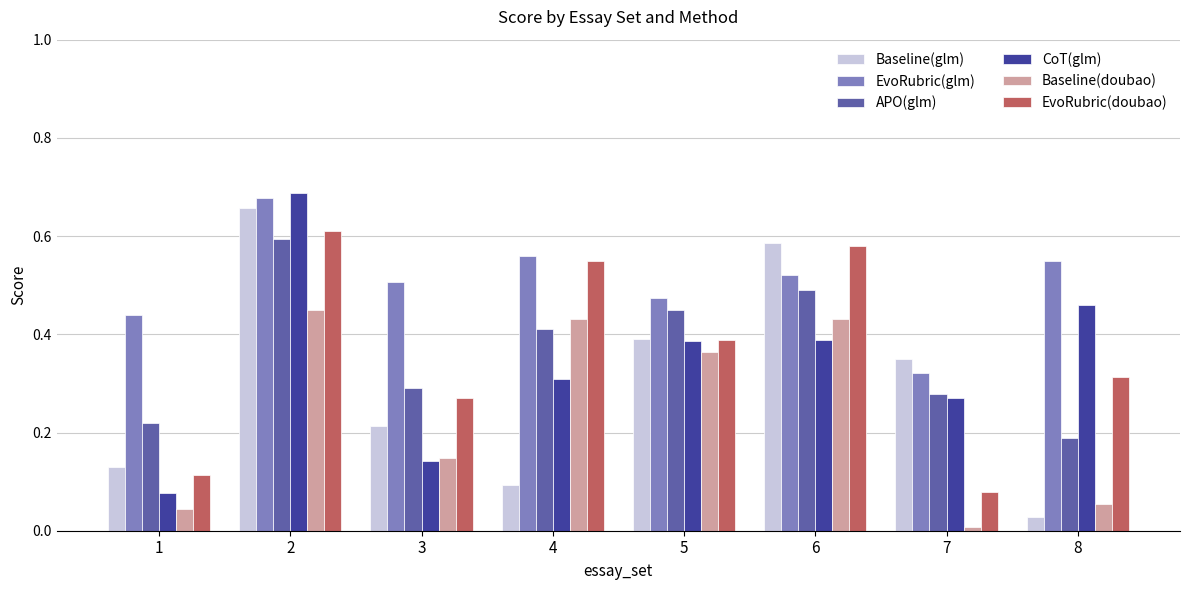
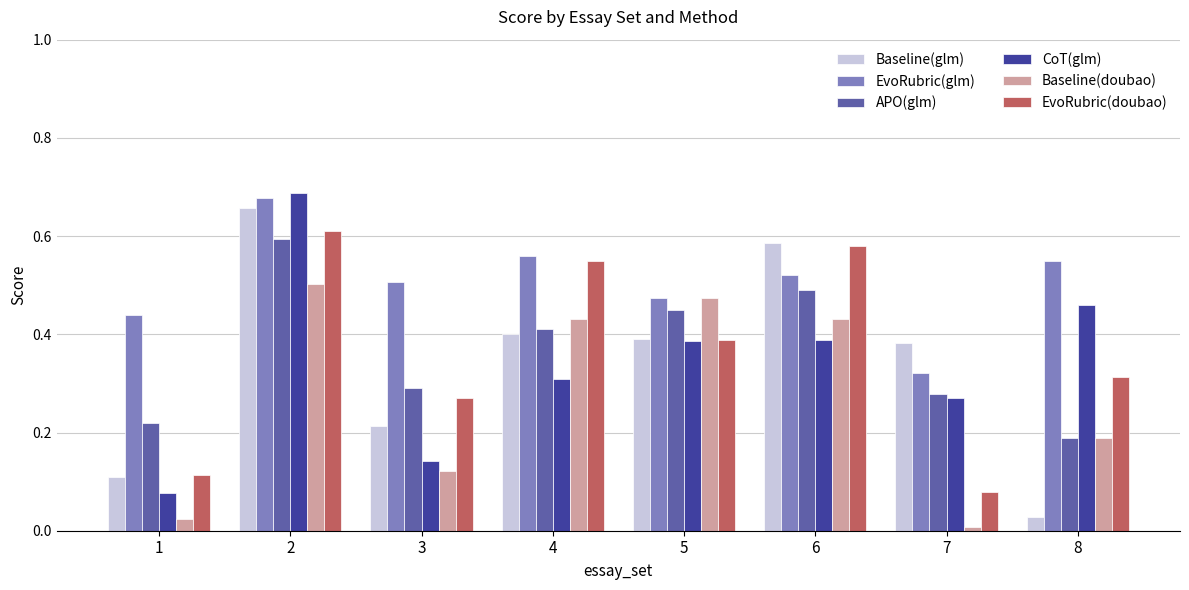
Baseline(glm), 1: 0.13 -> 0.11
Baseline(doubao), 1: 0.05 -> 0.02
Baseline(doubao), 2: 0.45 -> 0.50
Baseline(doubao), 3: 0.15 -> 0.12
Baseline(glm), 4: 0.09 -> 0.40
Baseline(doubao), 5: 0.36 -> 0.47
Baseline(glm), 7: 0.35 -> 0.38
Baseline(doubao), 8: 0.06 -> 0.19
